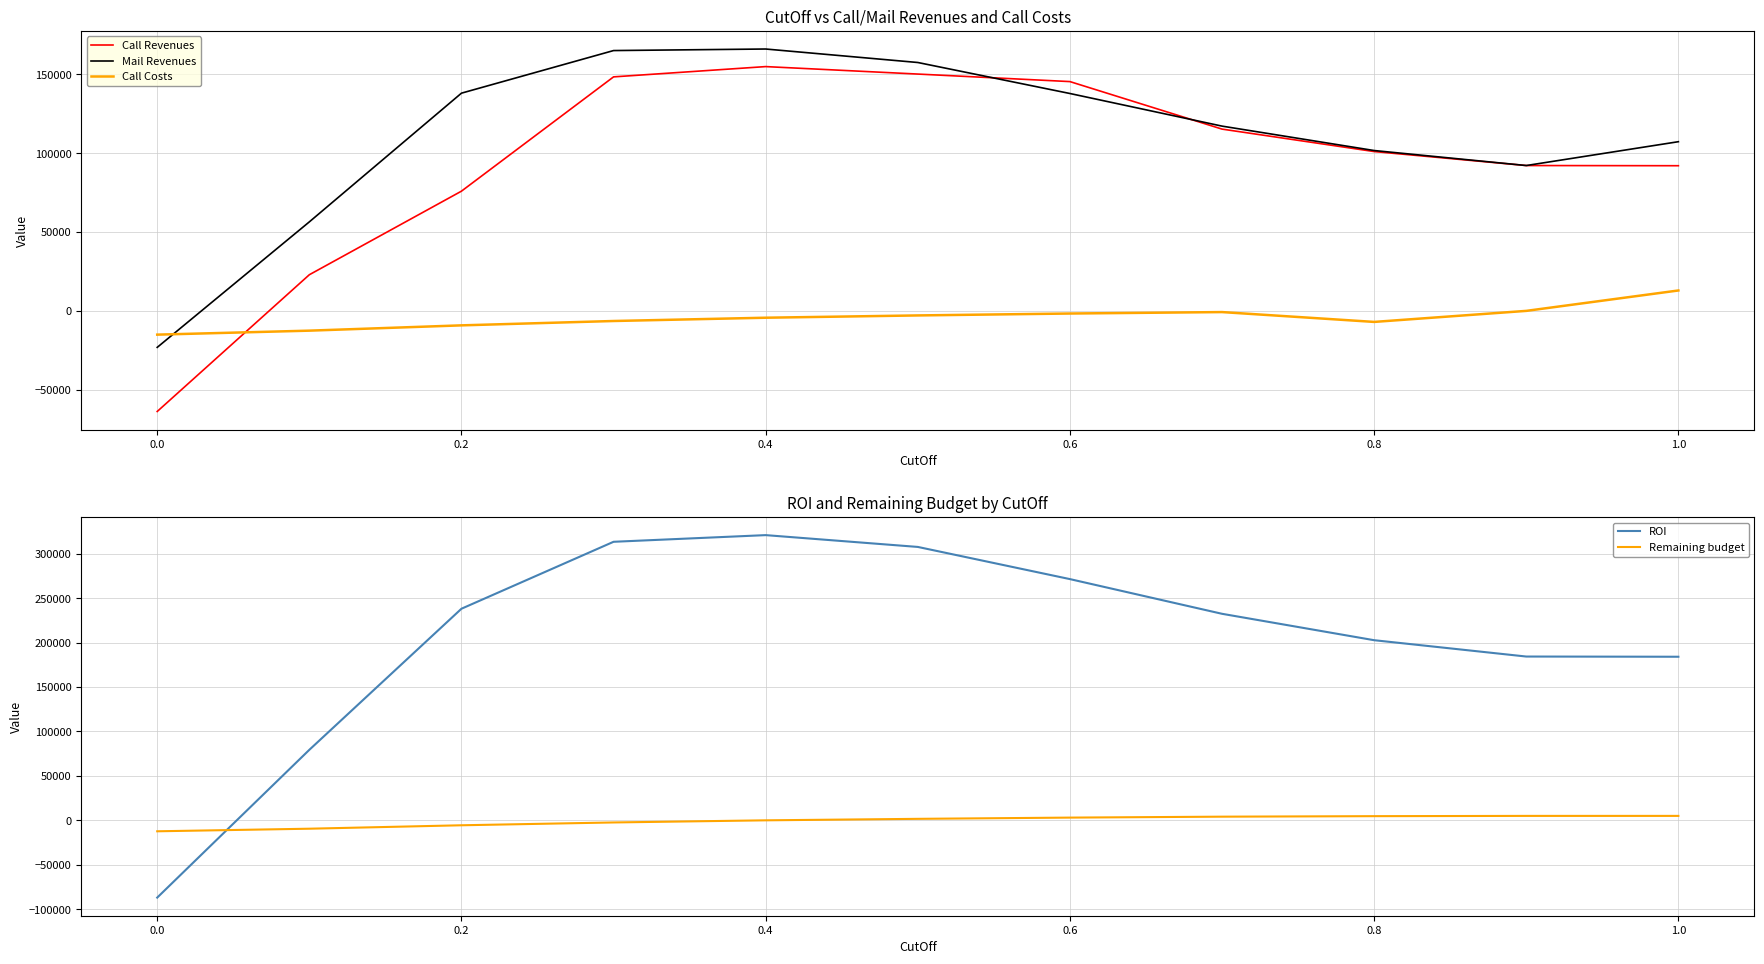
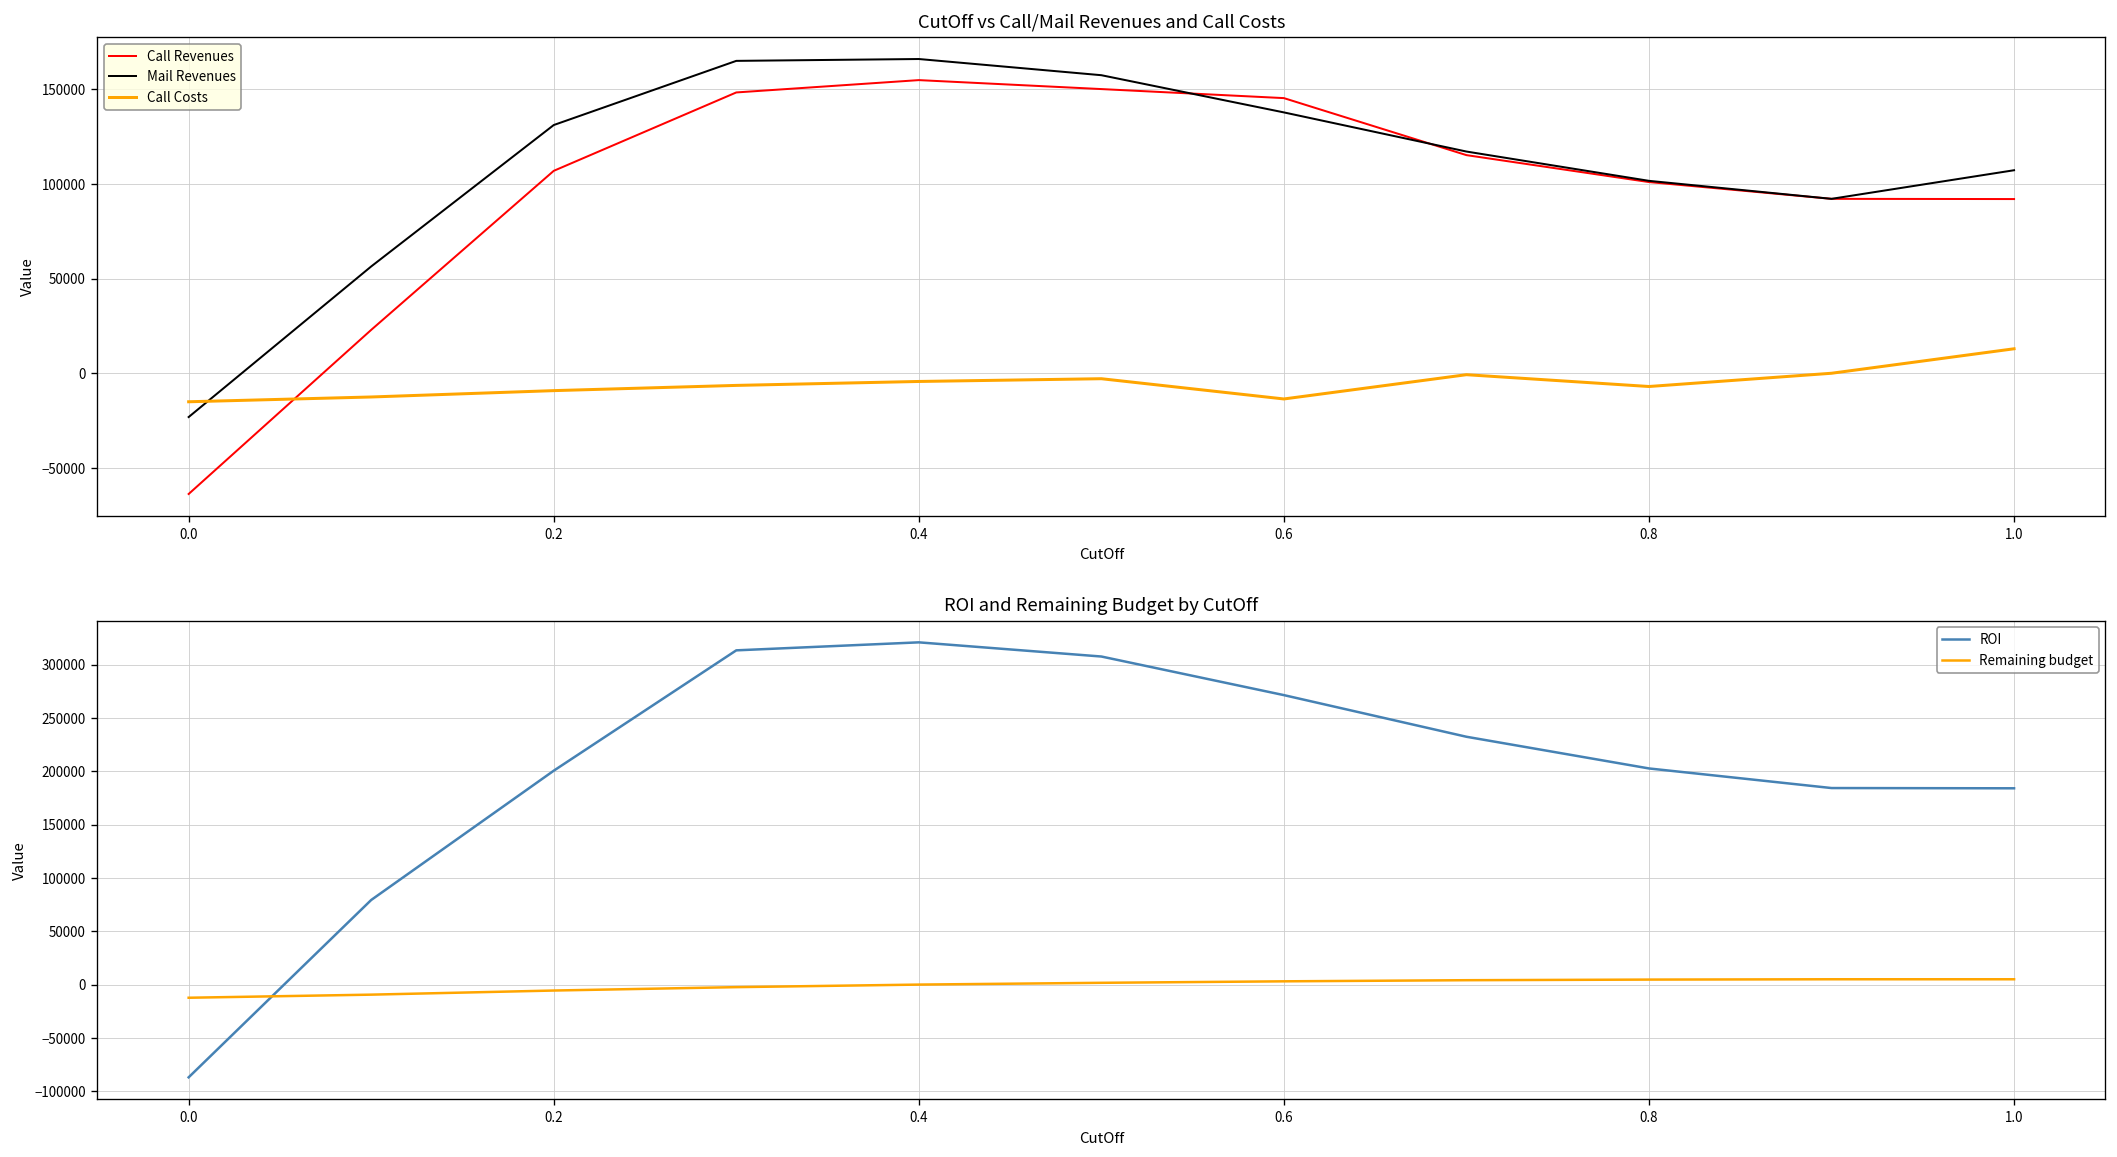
CutOff vs Call/Mail Revenues and Call Costs, Call Revenues, 0.2: 76000 -> 107000
CutOff vs Call/Mail Revenues and Call Costs, Mail Revenues, 0.2: 138000 -> 131000
CutOff vs Call/Mail Revenues and Call Costs, Call Costs, 0.6: -2000 -> -14000
ROI and Remaining Budget by CutOff, ROI, 0.2: 240000 -> 200000
